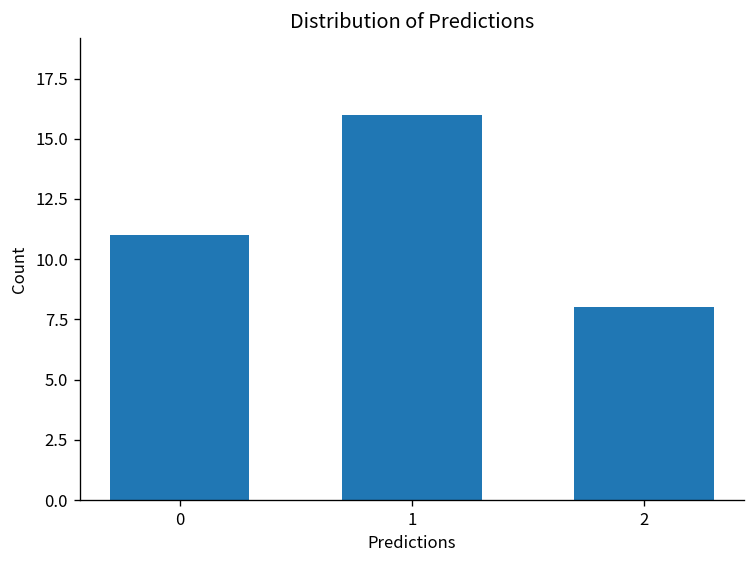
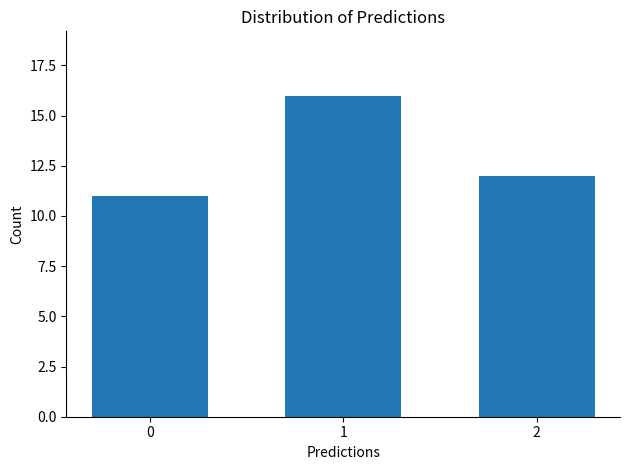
2: 8 -> 12
